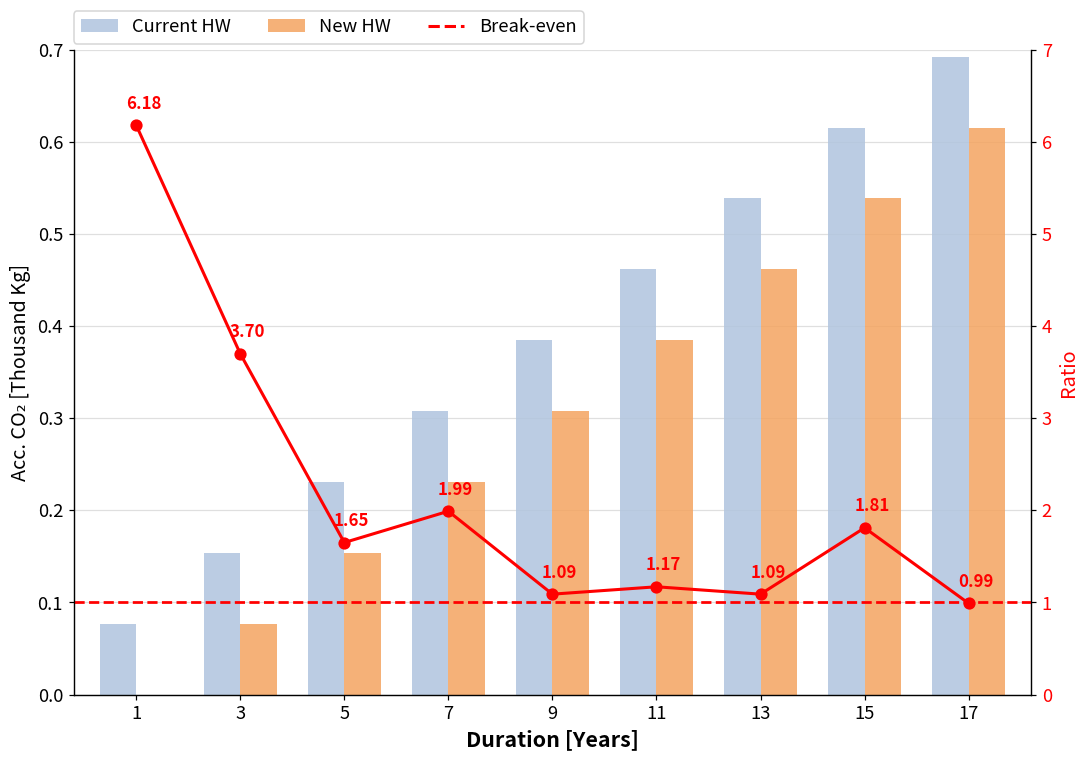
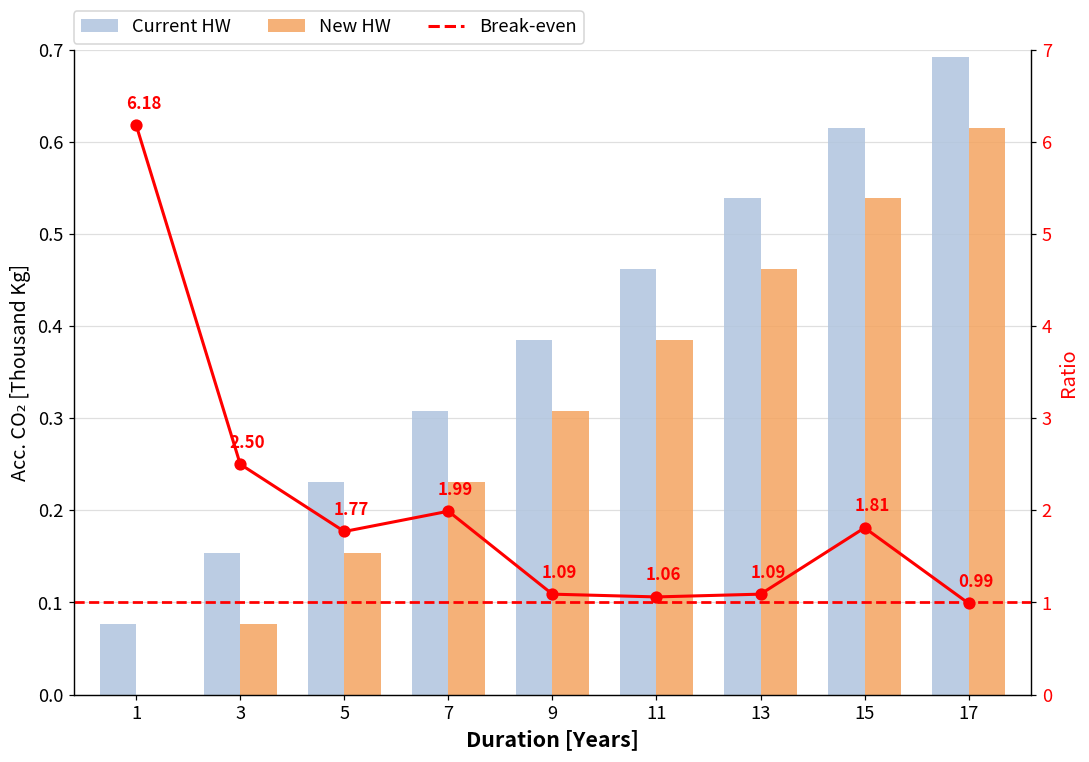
Break-even, 3: 3.70 -> 2.50
Break-even, 5: 1.65 -> 1.77
Break-even, 11: 1.17 -> 1.06
